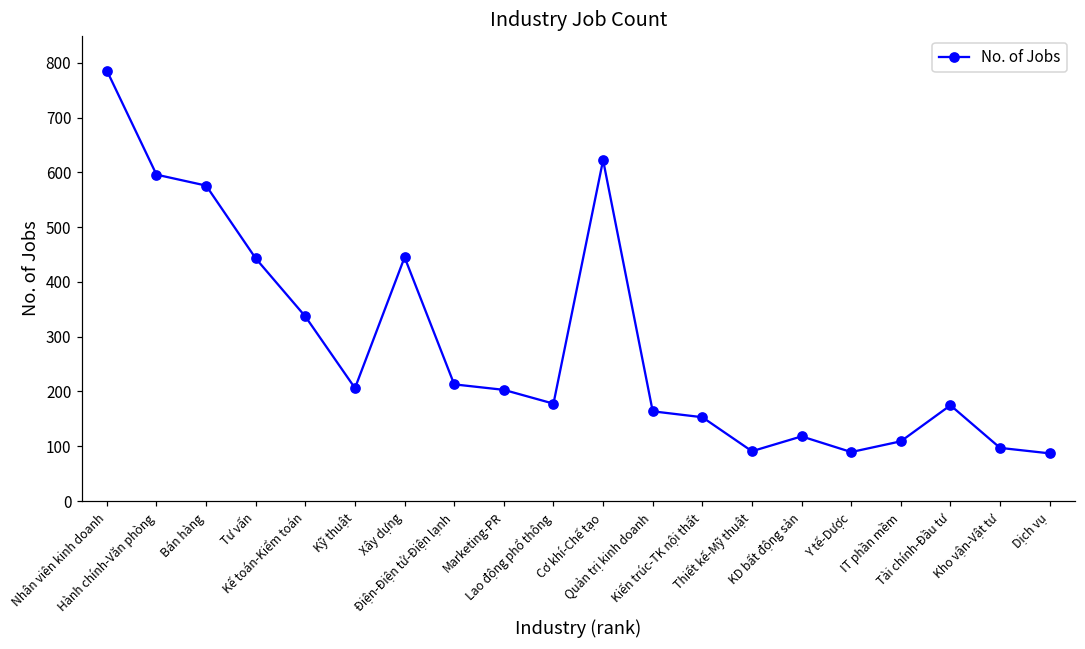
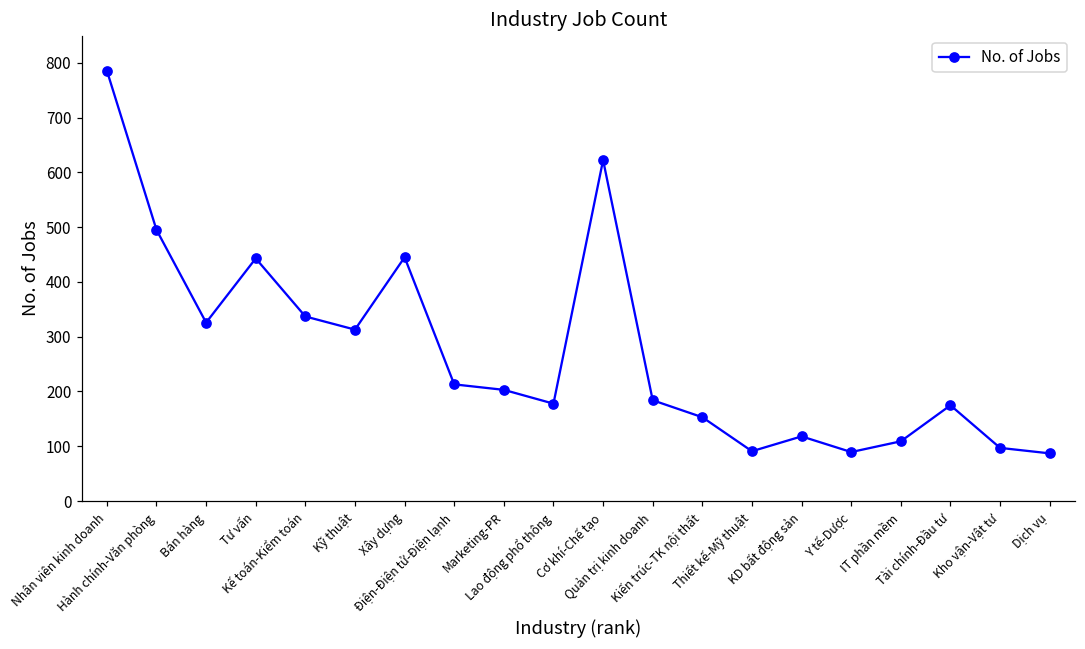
Hành chính-Văn phòng: 600 -> 500
Bán hàng: 580 -> 330
Kỹ thuật: 210 -> 310
Quản trị kinh doanh: 160 -> 180
